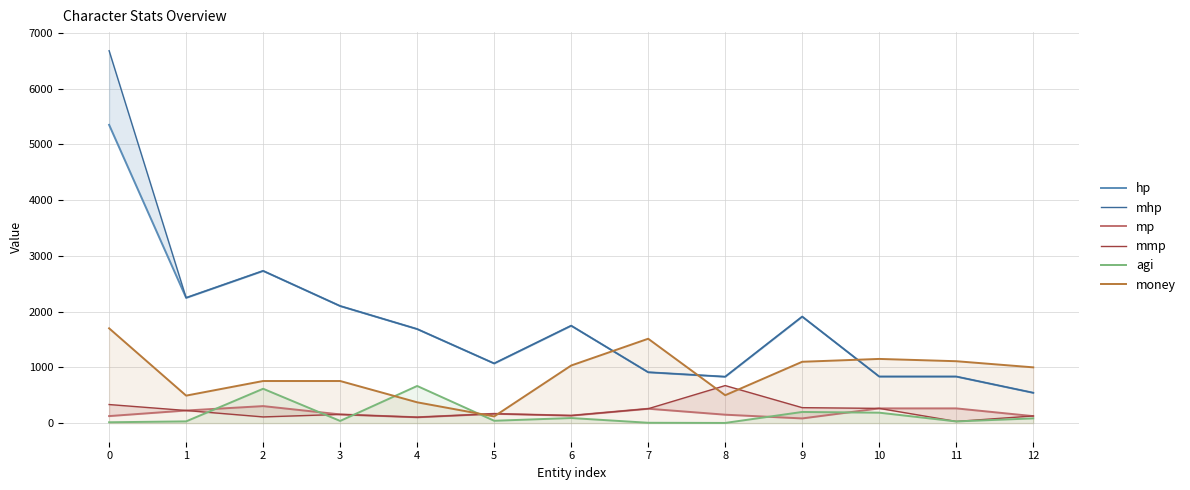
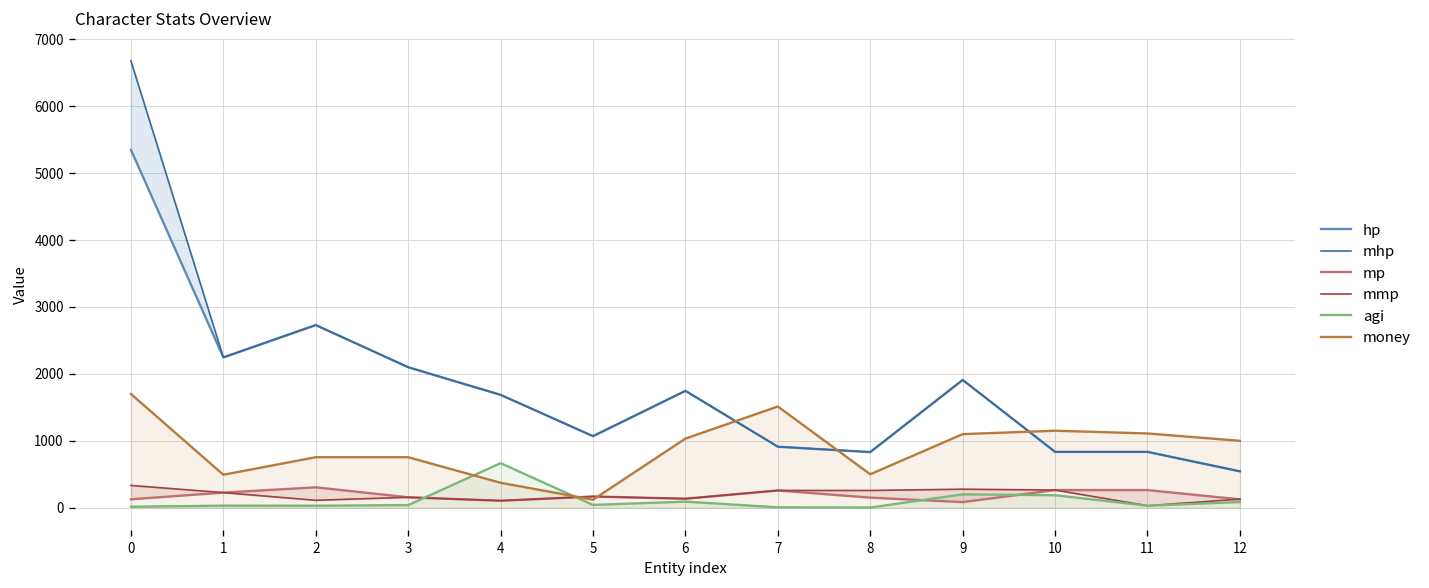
agi, 2: 600 -> 0
mmp, 8: 700 -> 300
